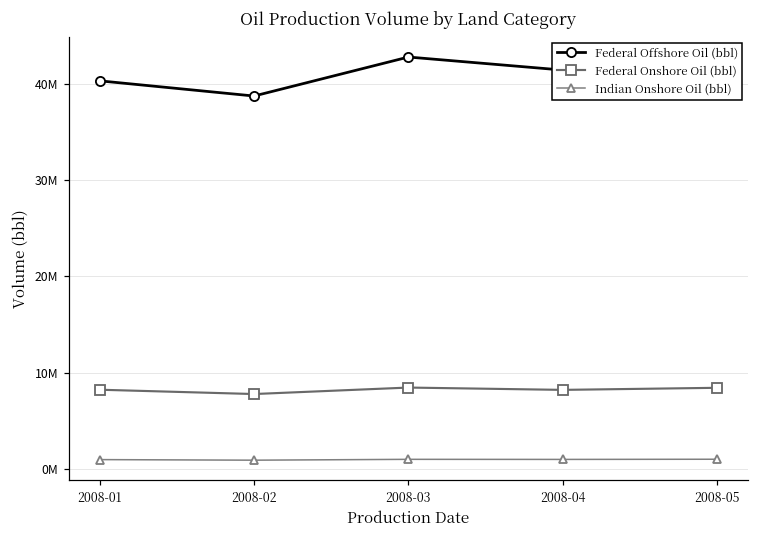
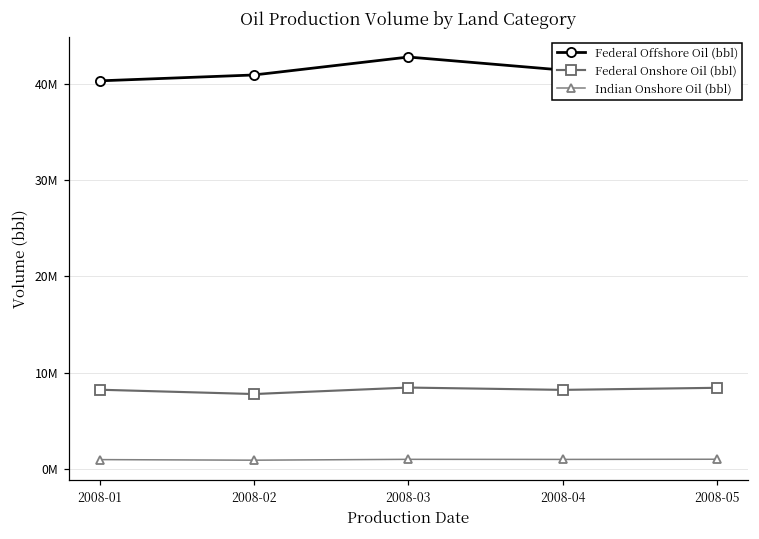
Federal Offshore Oil (bbl), 2008-02: 39000000 -> 41000000
